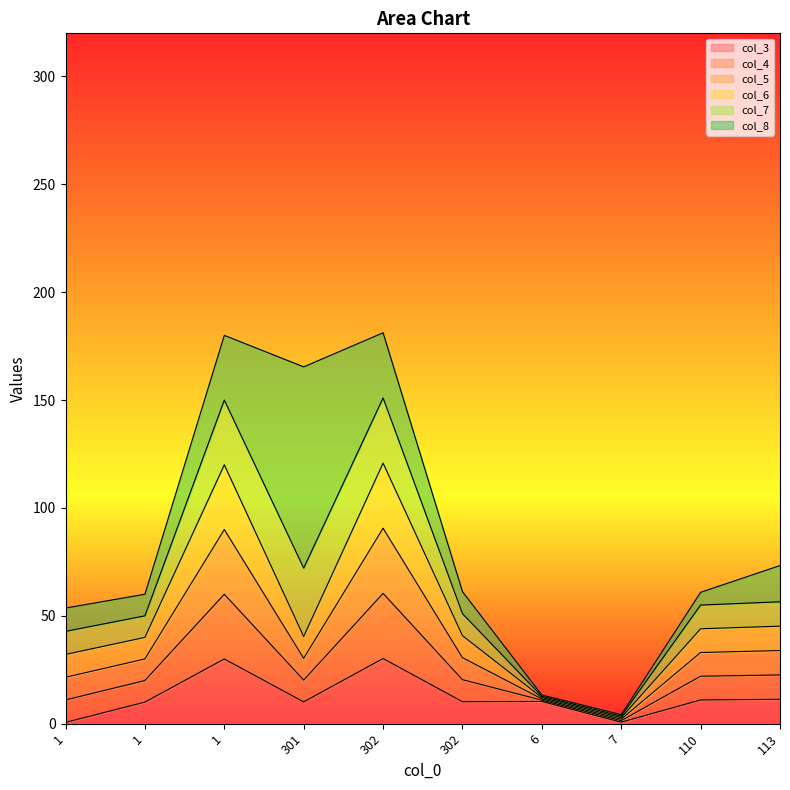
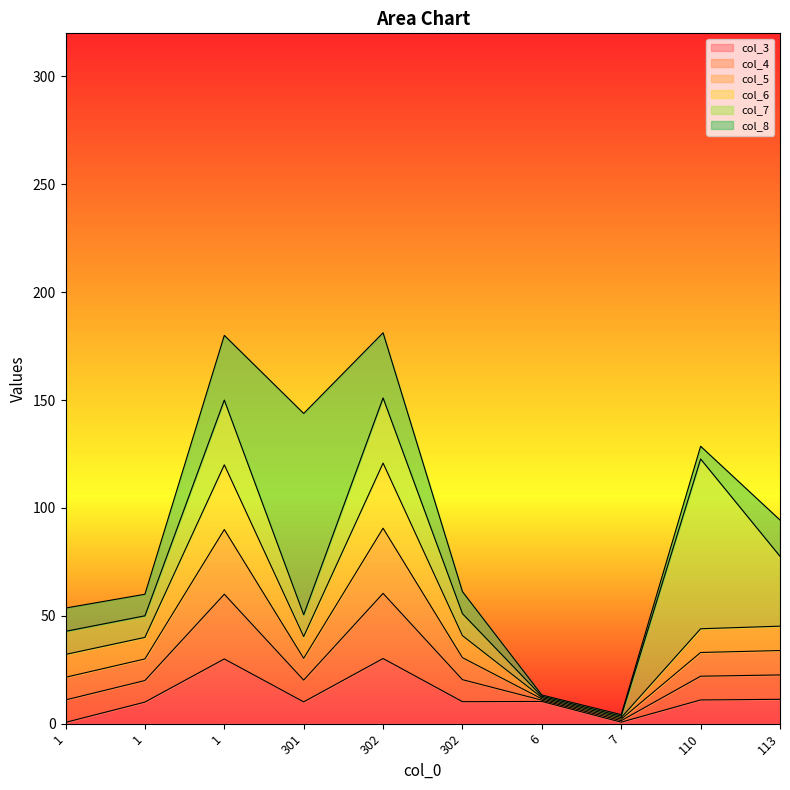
col_7, 301: 32 -> 10
col_7, 110: 11 -> 79
col_7, 113: 11 -> 32
